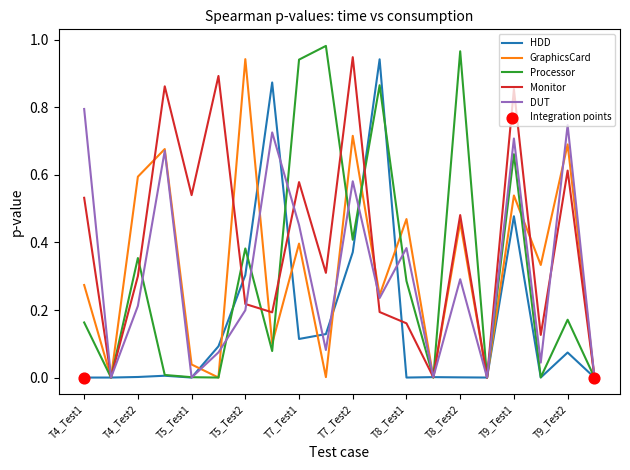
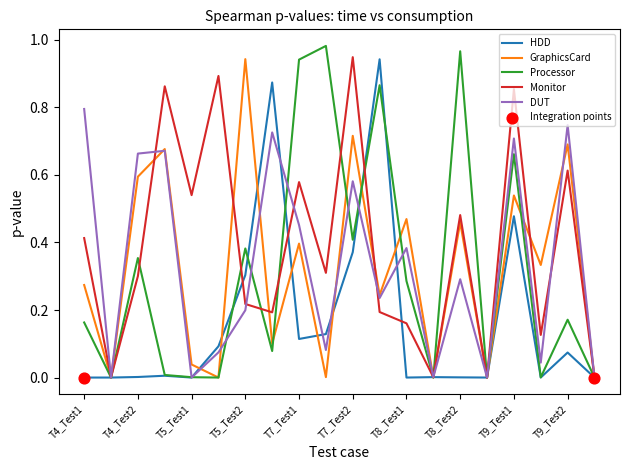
Monitor, T4_Test1: 0.53 -> 0.41
DUT, T4_Test2: 0.21 -> 0.66
